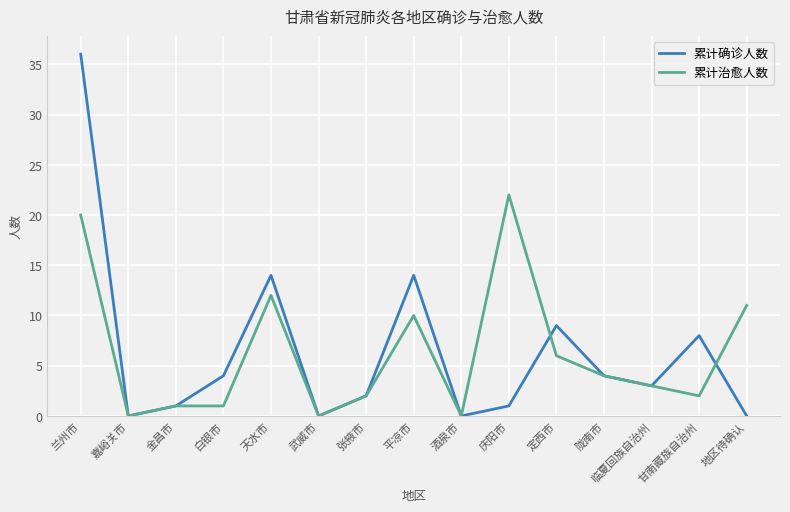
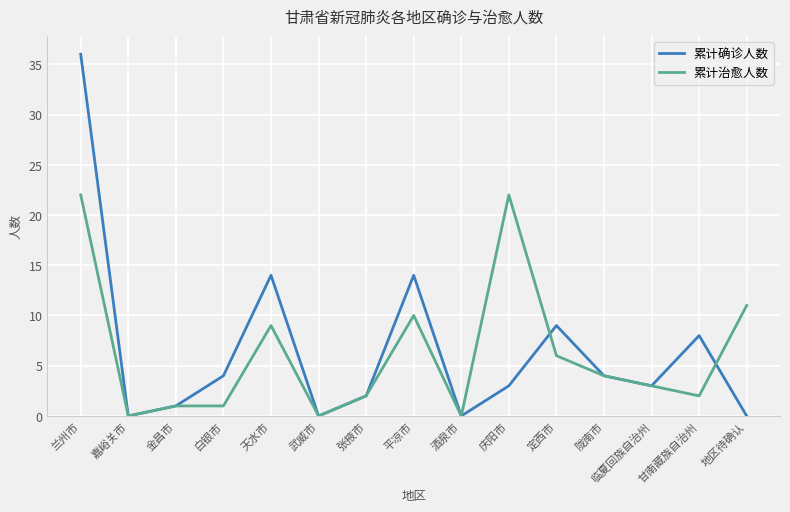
累计治愈人数, 兰州市: 20 -> 22
累计治愈人数, 天水市: 12 -> 9
累计确诊人数, 庆阳市: 1 -> 3
